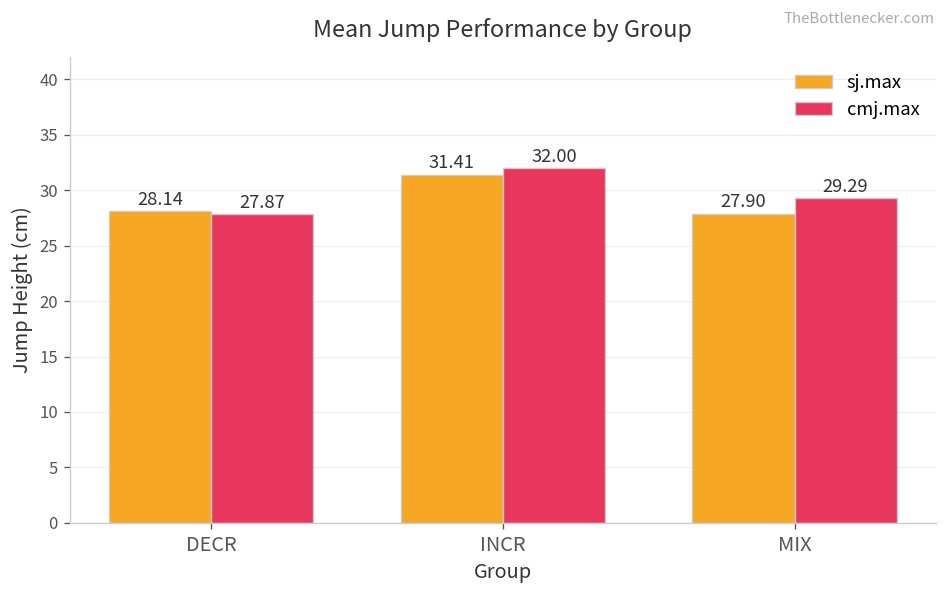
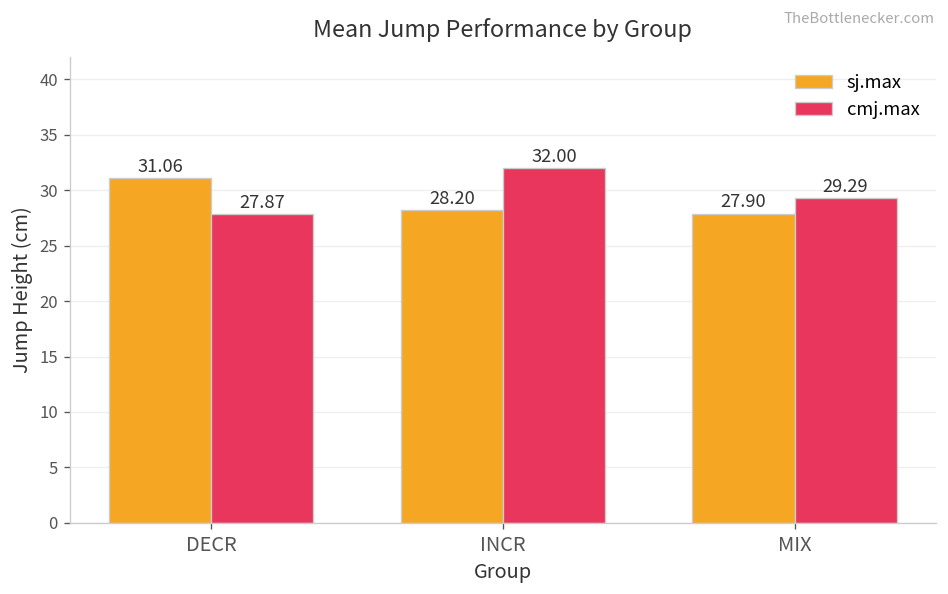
sj.max, DECR: 28.14 -> 31.06
sj.max, INCR: 31.41 -> 28.20
